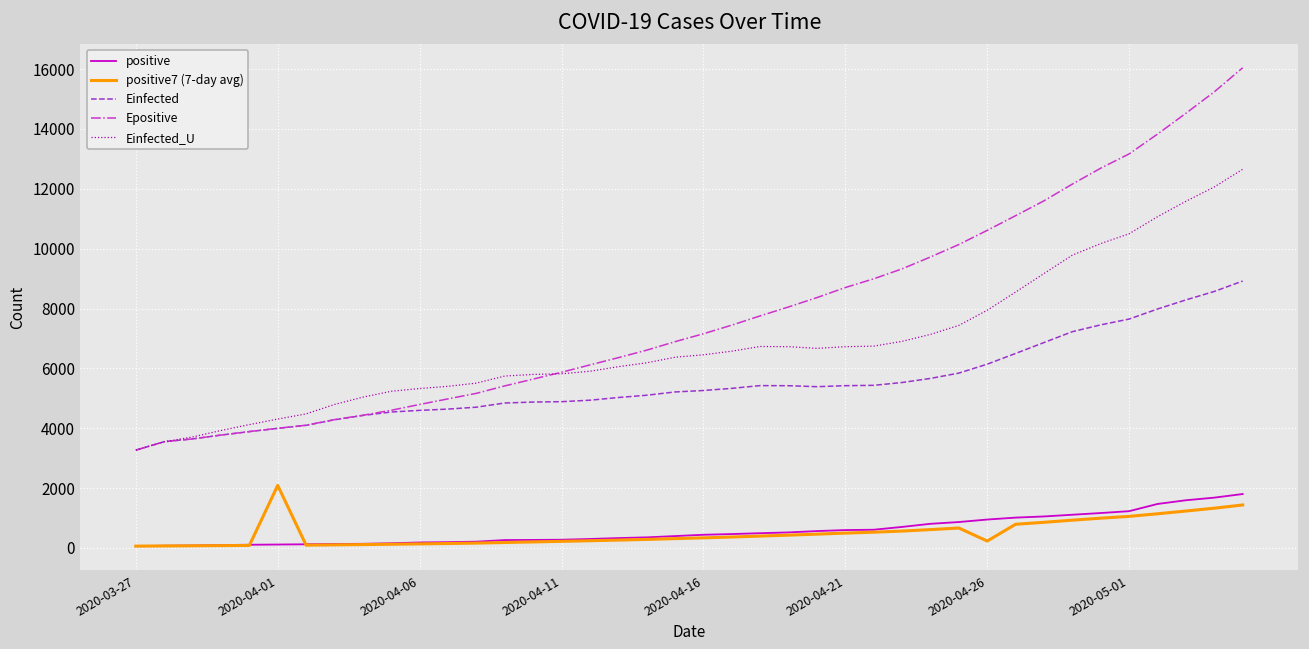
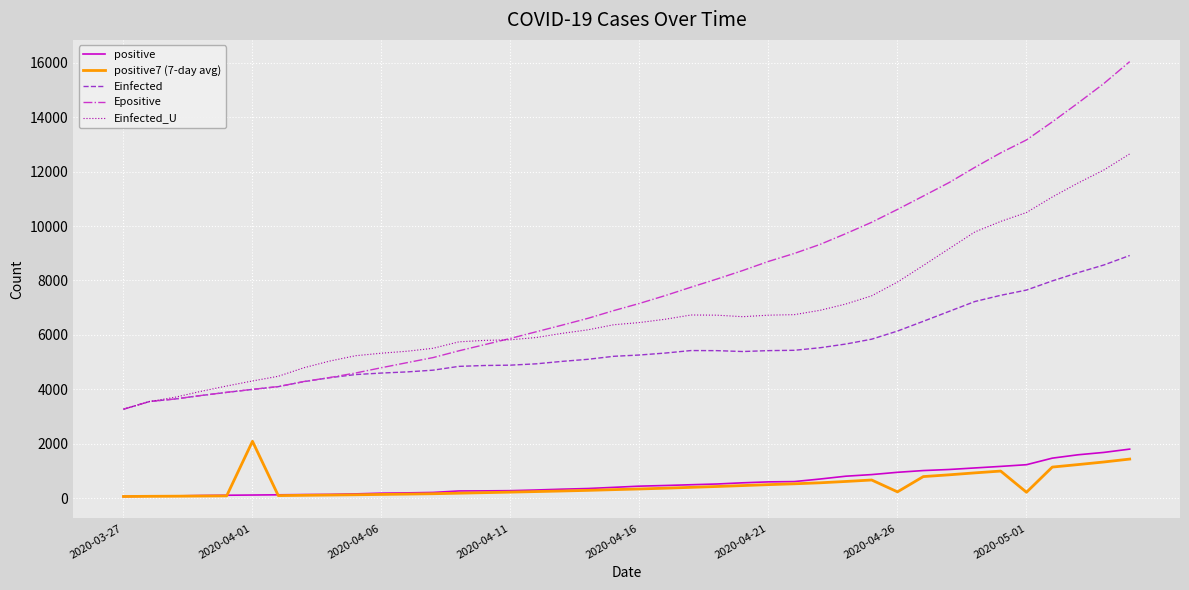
positive7 (7-day avg), 2020-05-01: 1100 -> 200
